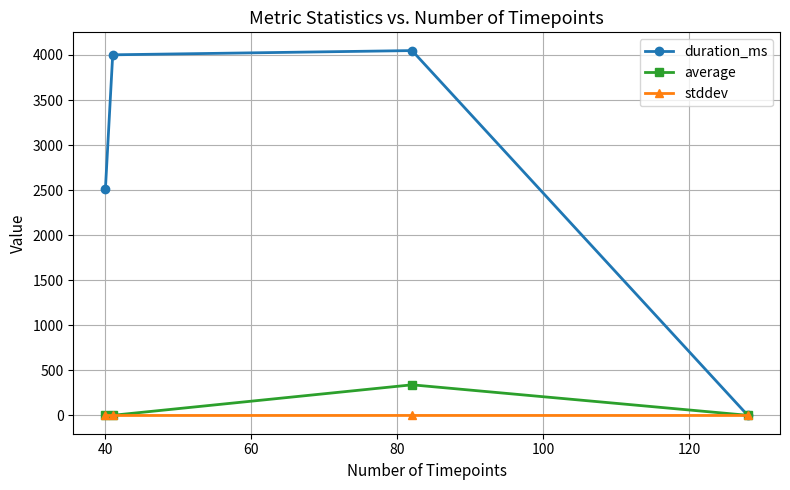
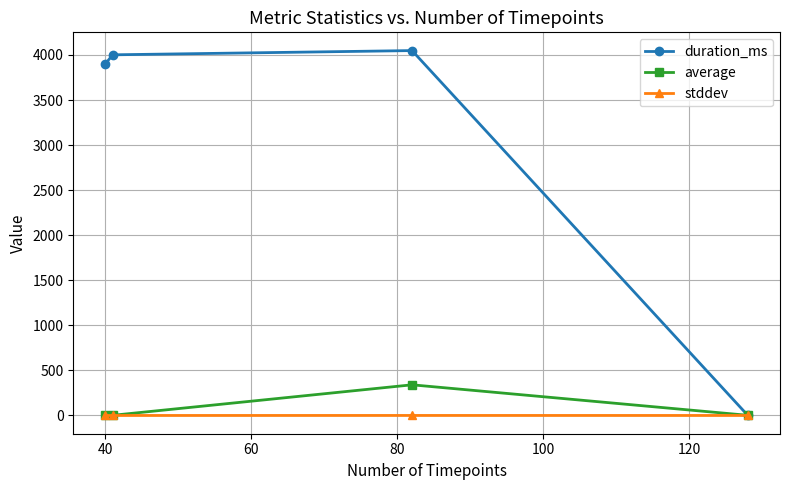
duration_ms, 40: 2500 -> 3900
